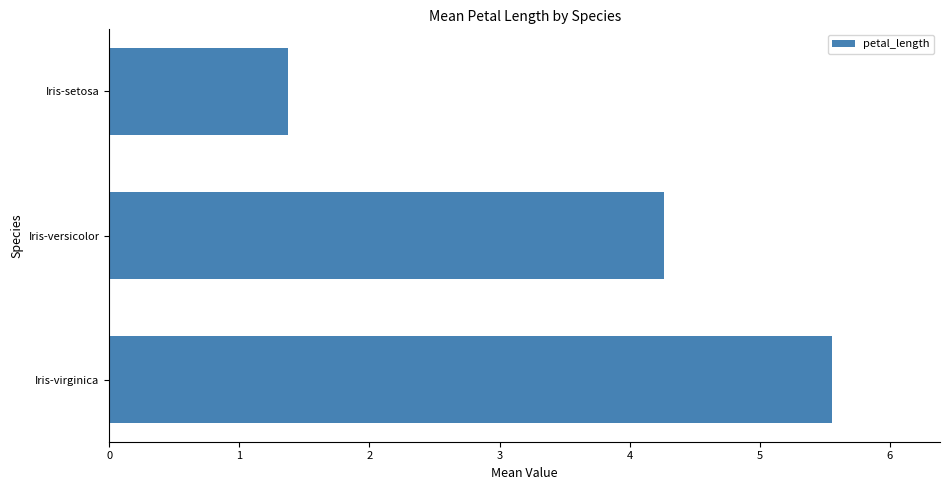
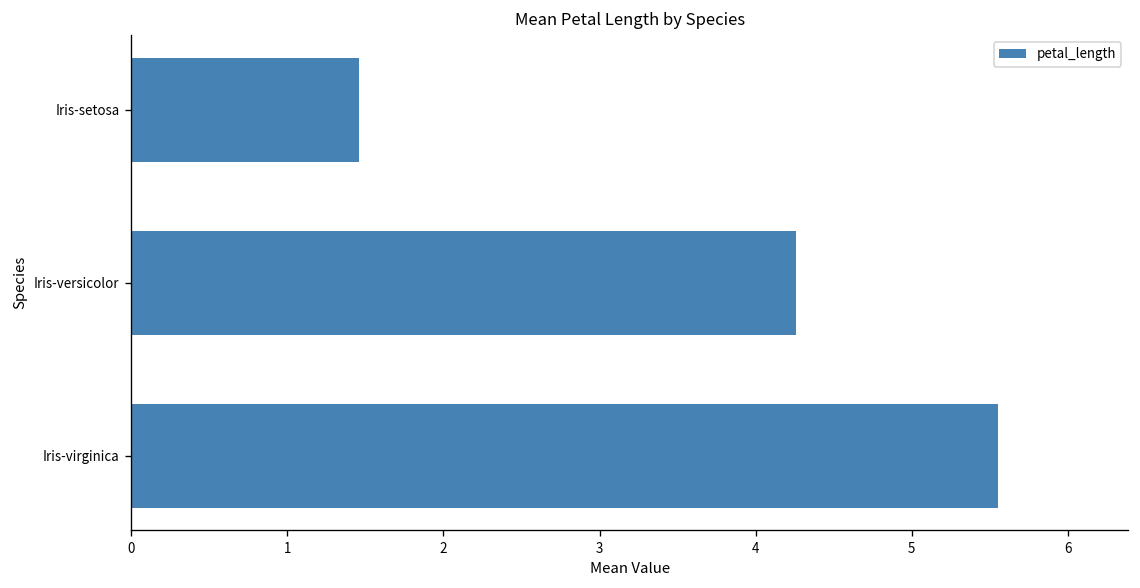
Iris-setosa: 1.37 -> 1.46
